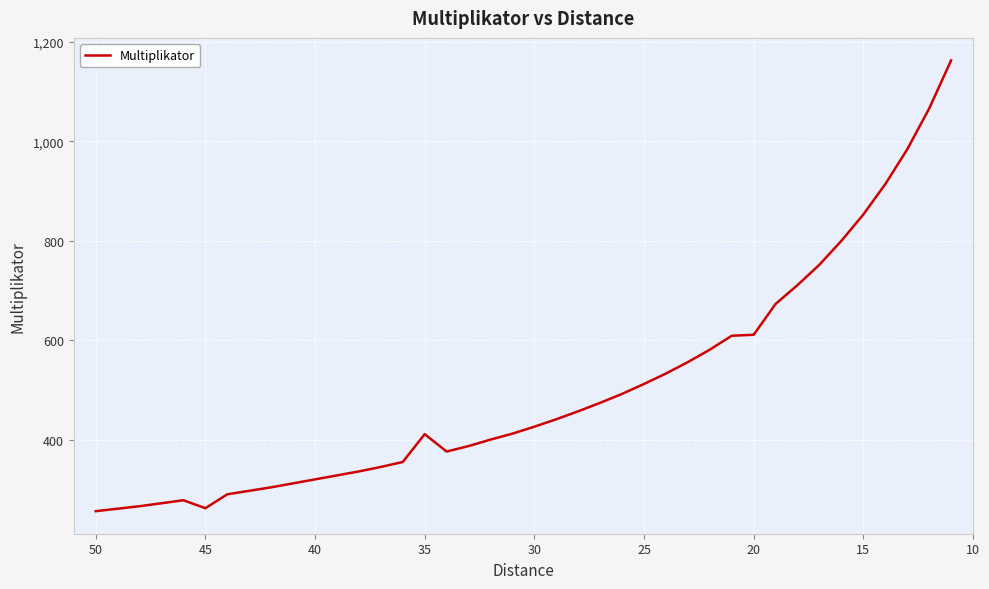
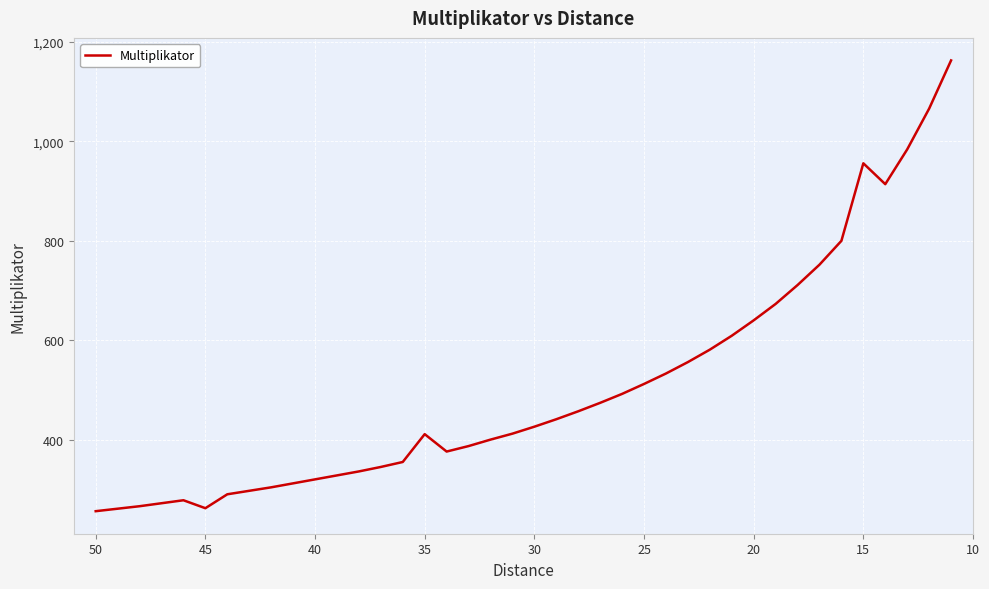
20: 610 -> 640
15: 850 -> 960
